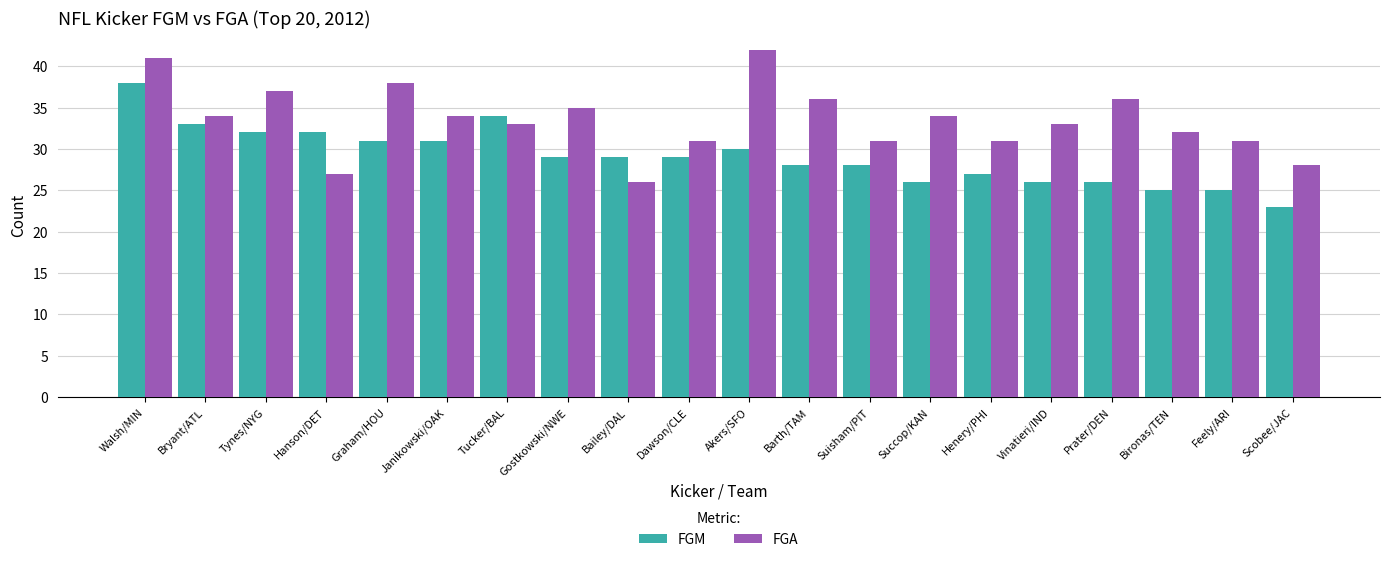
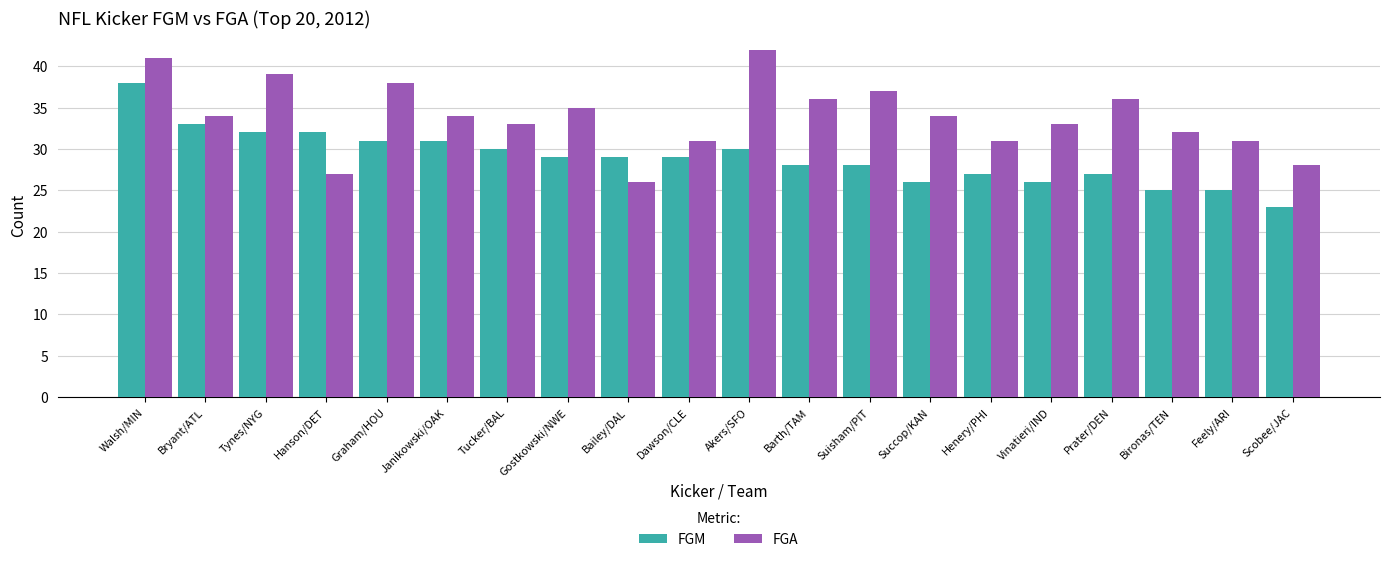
FGA, Tynes/NYG: 37 -> 39
FGM, Tucker/BAL: 34 -> 30
FGA, Suisham/PIT: 31 -> 37
FGM, Prater/DEN: 26 -> 27
